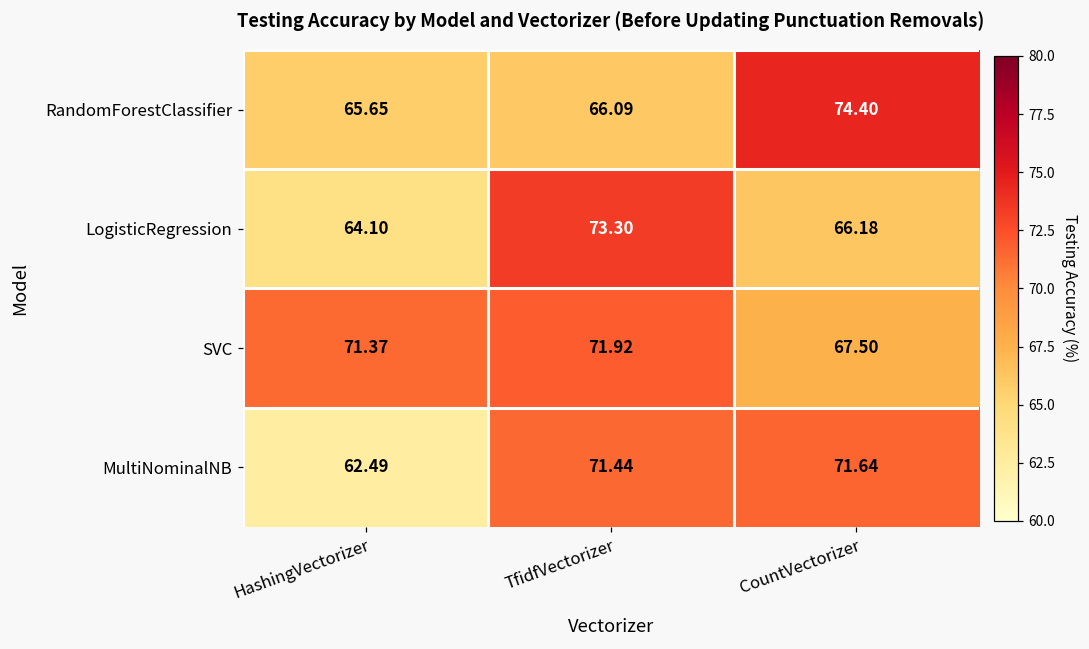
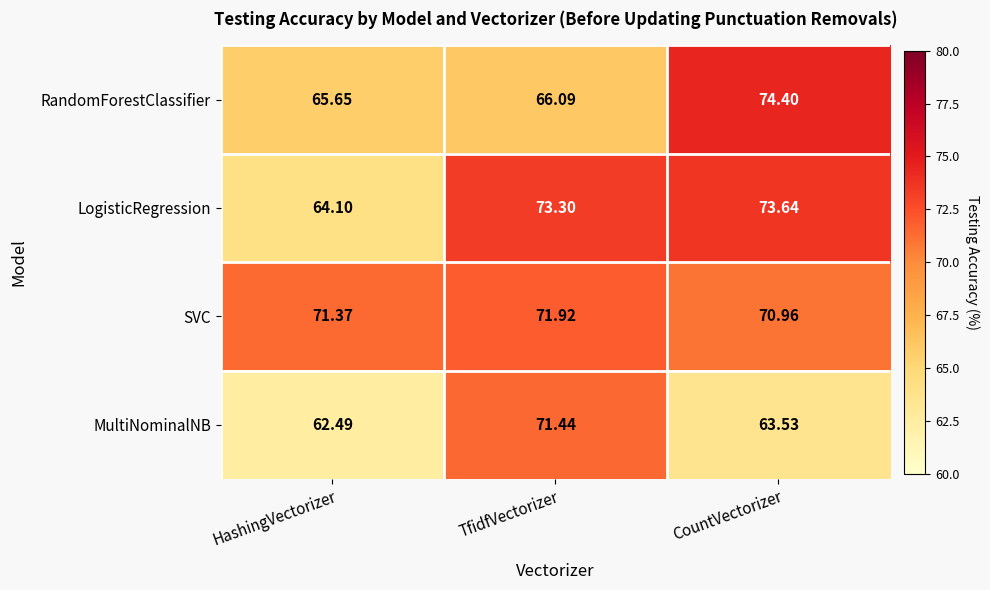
LogisticRegression, CountVectorizer: 66.18 -> 73.64
SVC, CountVectorizer: 67.50 -> 70.96
MultiNominalNB, CountVectorizer: 71.64 -> 63.53
